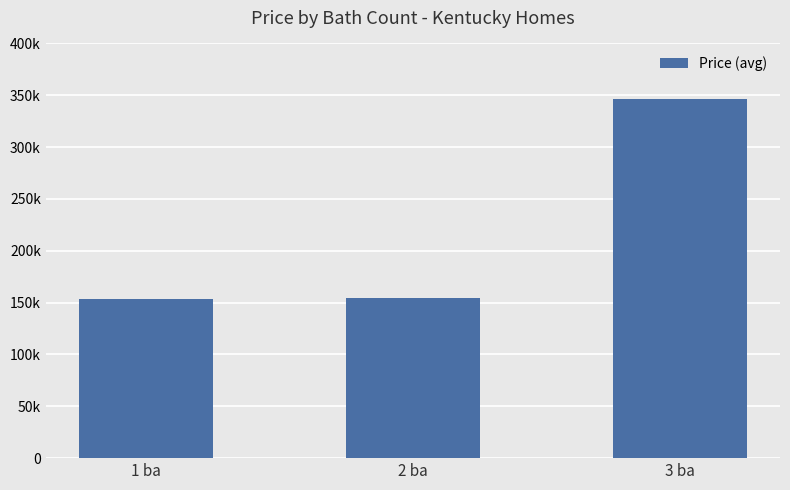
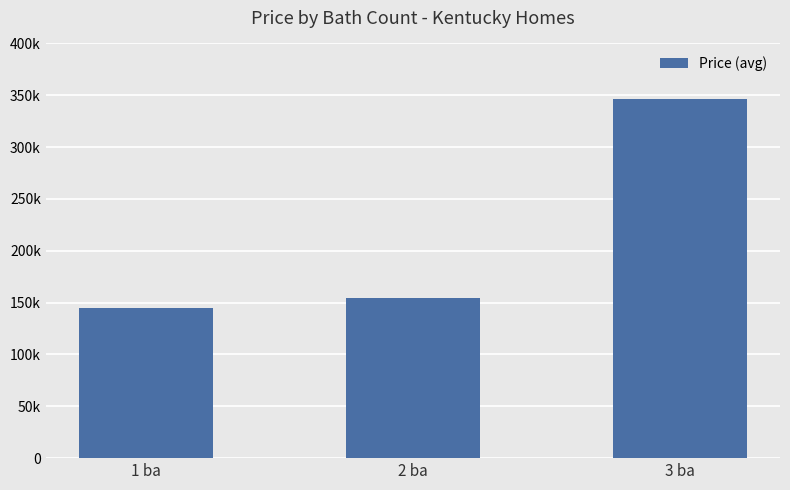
1 ba: 154000 -> 145000
